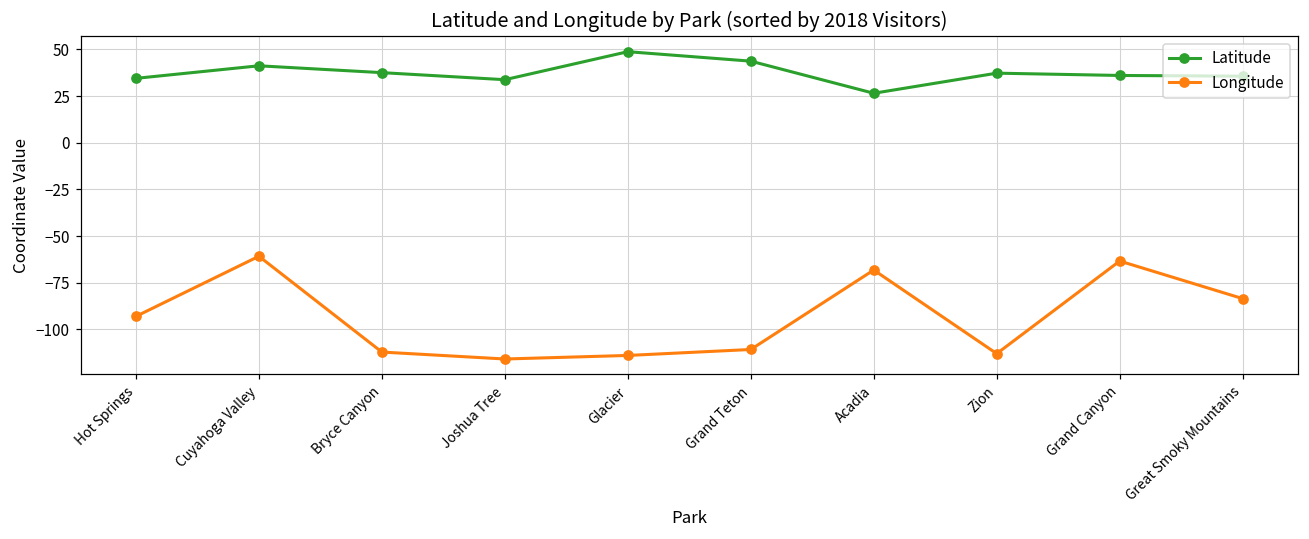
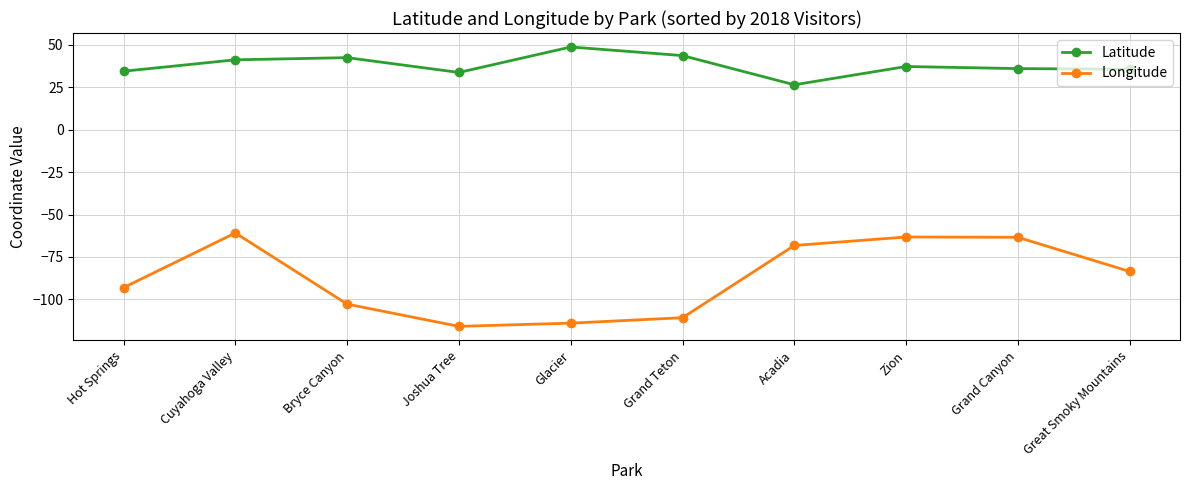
Latitude, Bryce Canyon: 38 -> 43
Longitude, Bryce Canyon: -112 -> -103
Longitude, Zion: -113 -> -63
